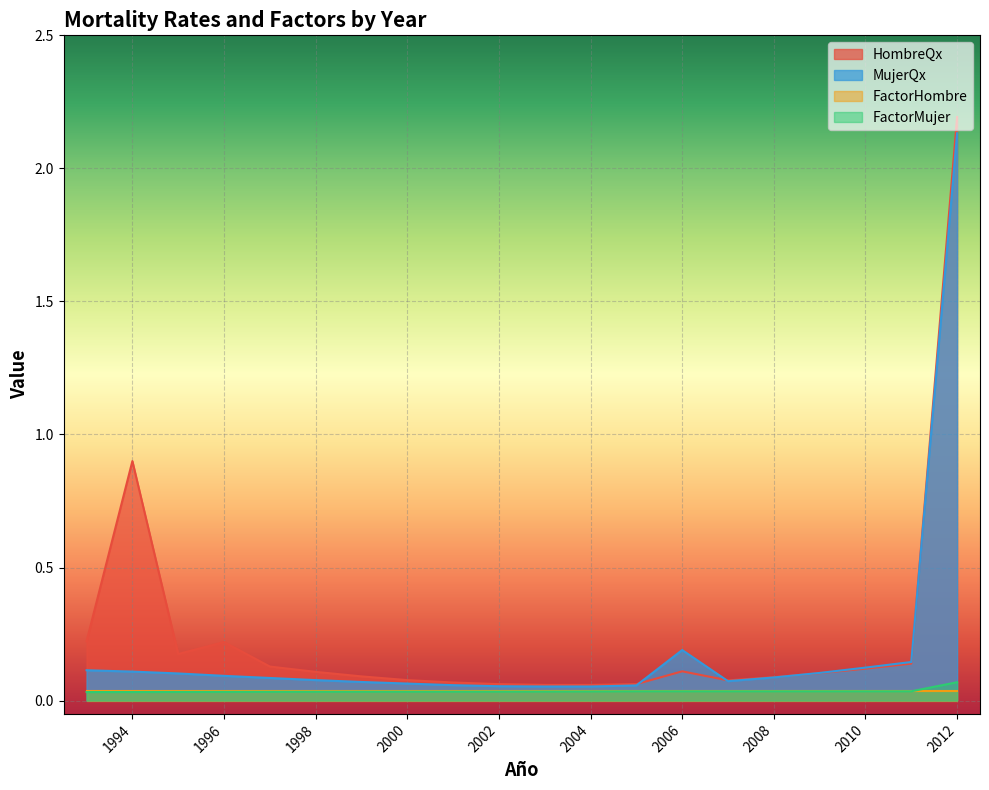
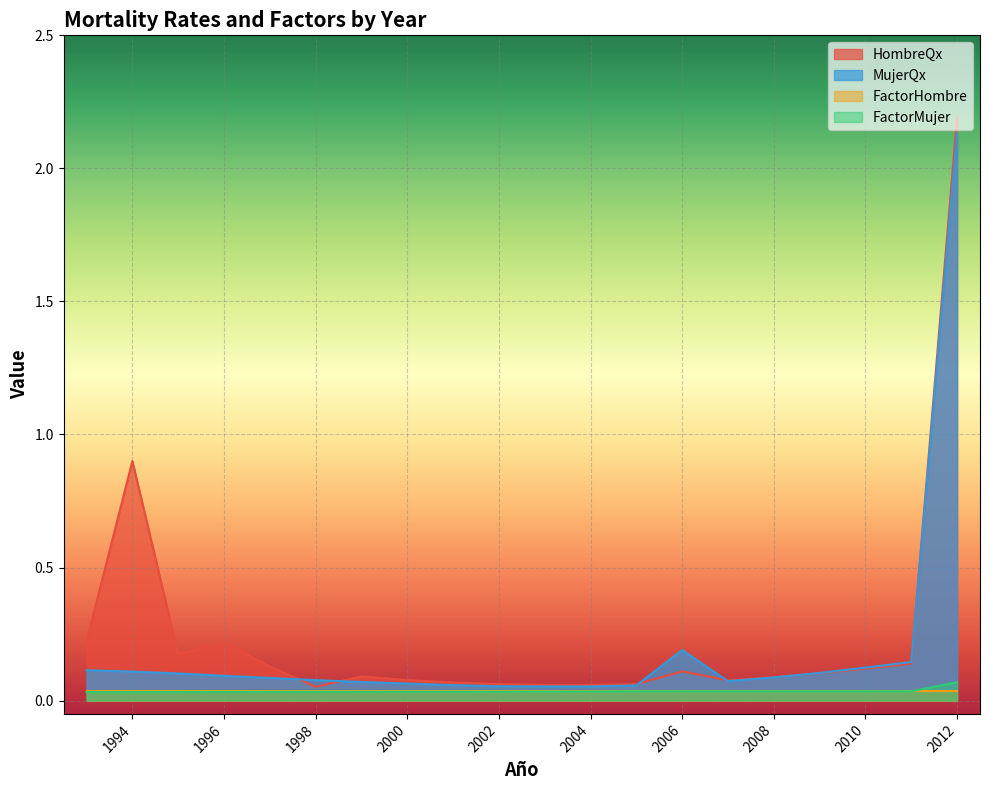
HombreQx, 1998: 0.11 -> 0.05
